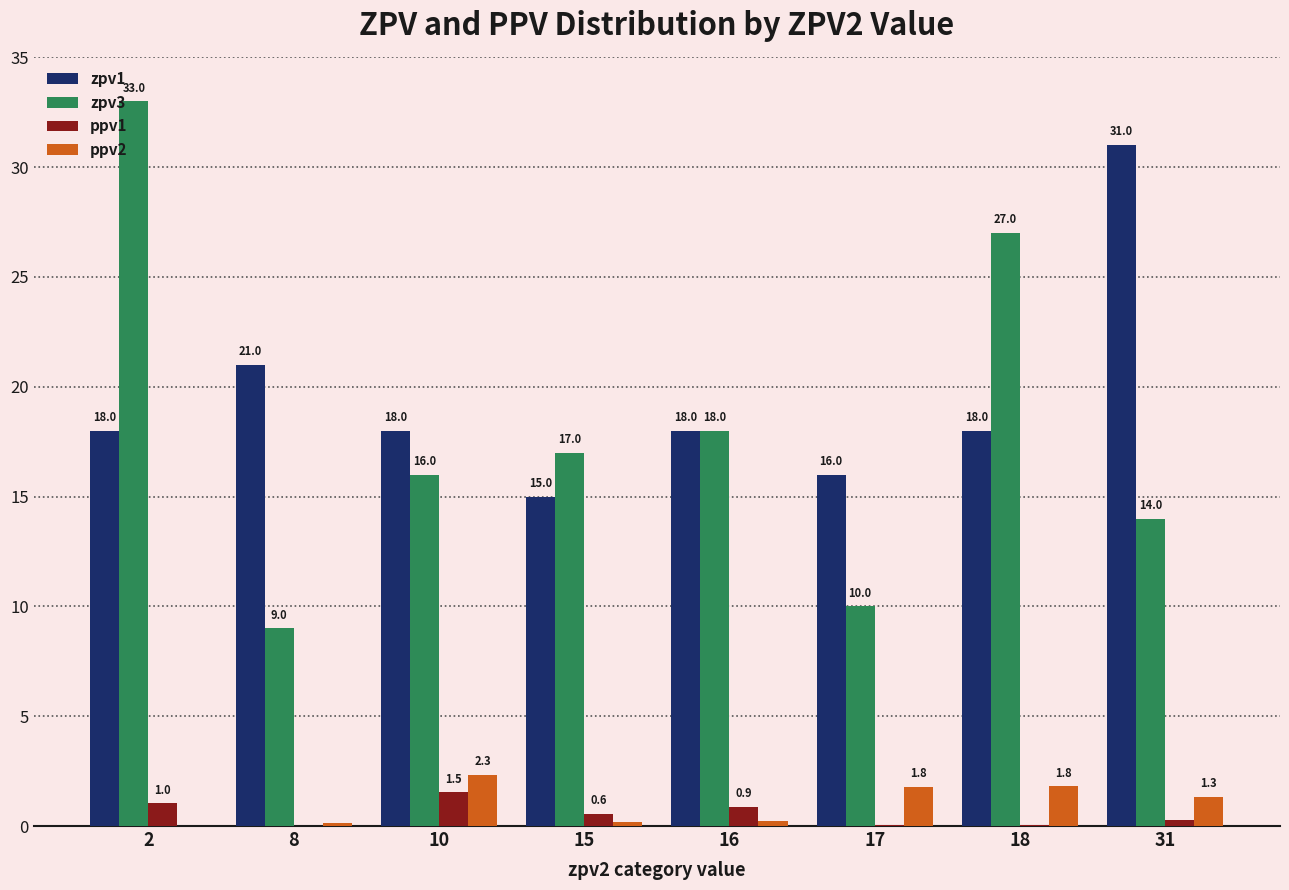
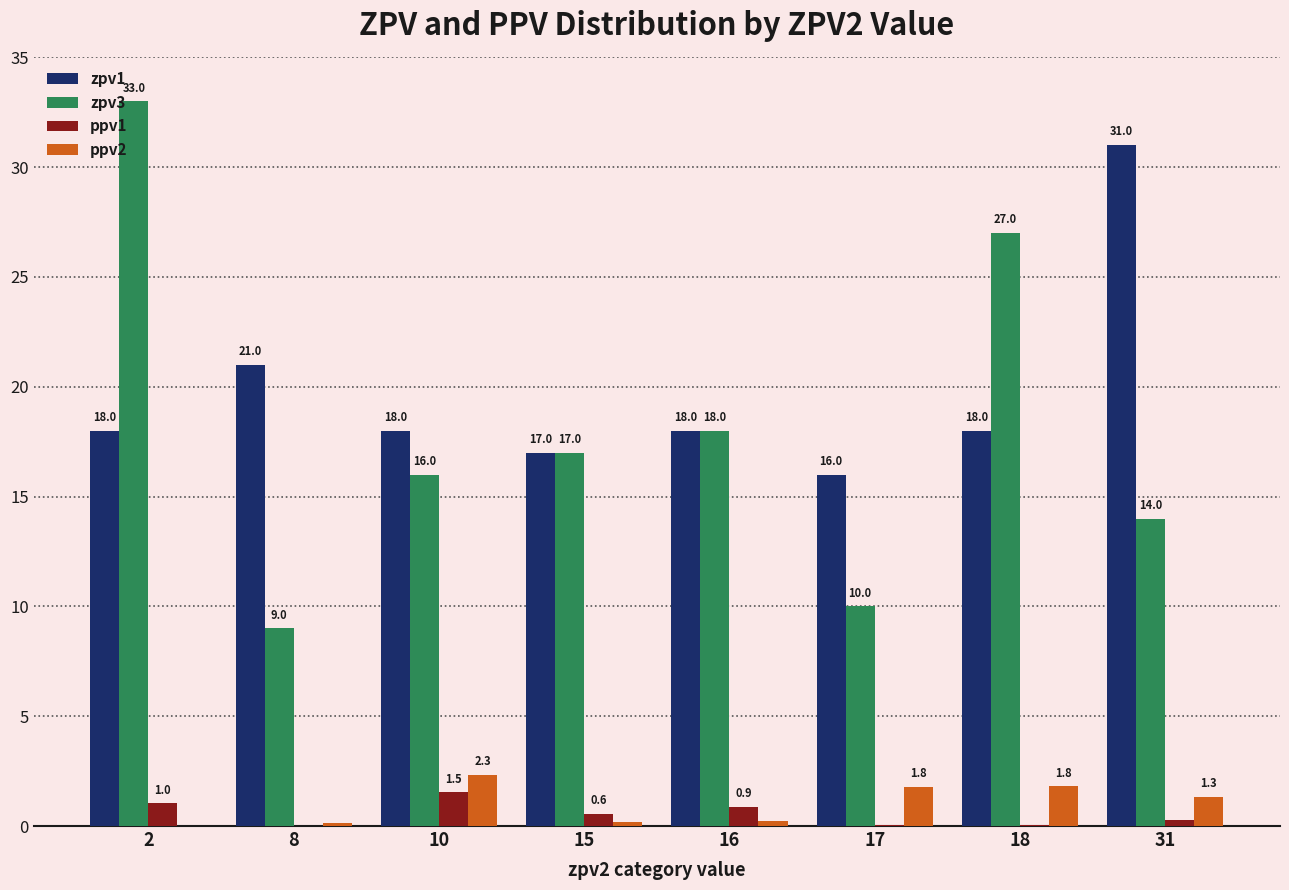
zpv1, 15: 15.0 -> 17.0
